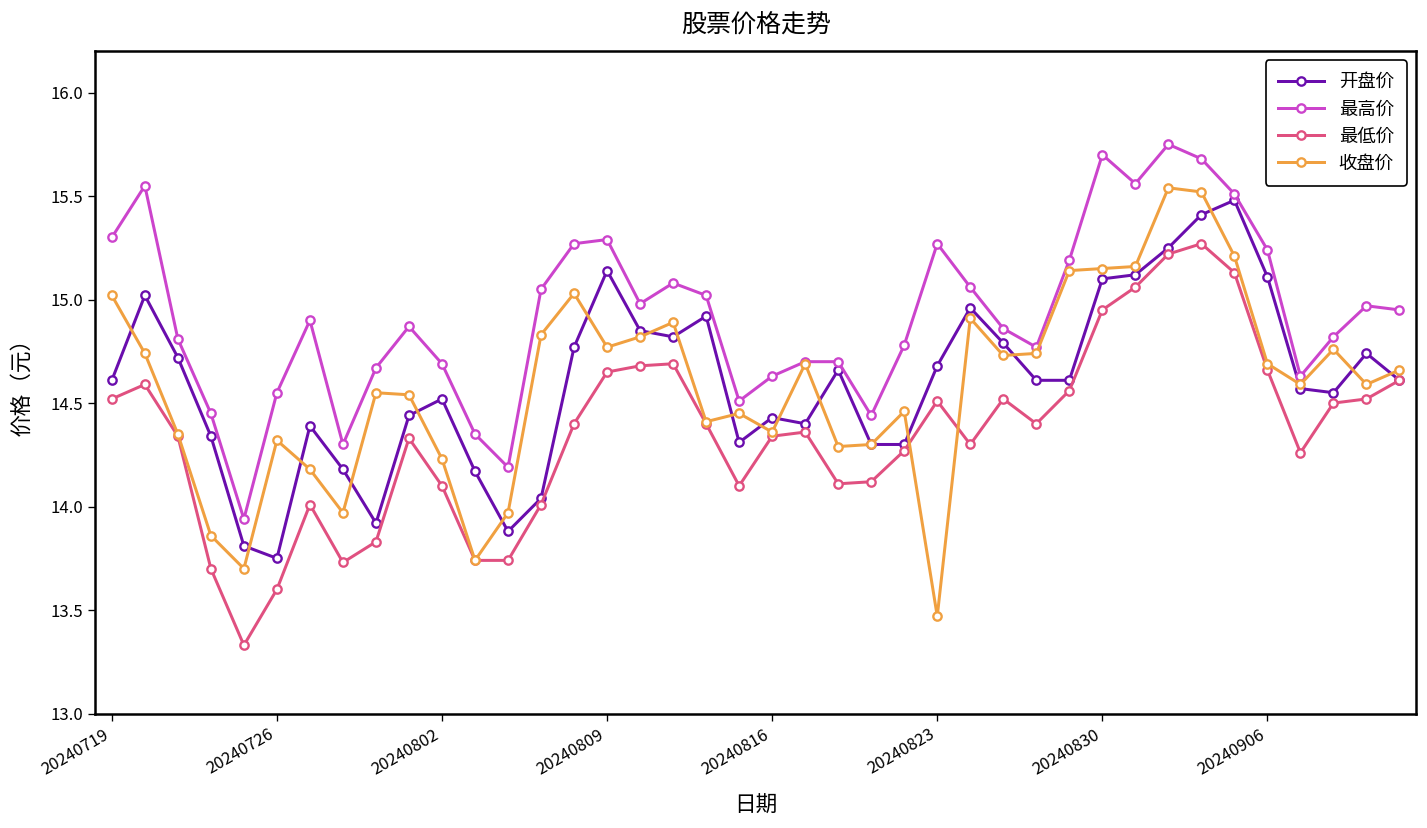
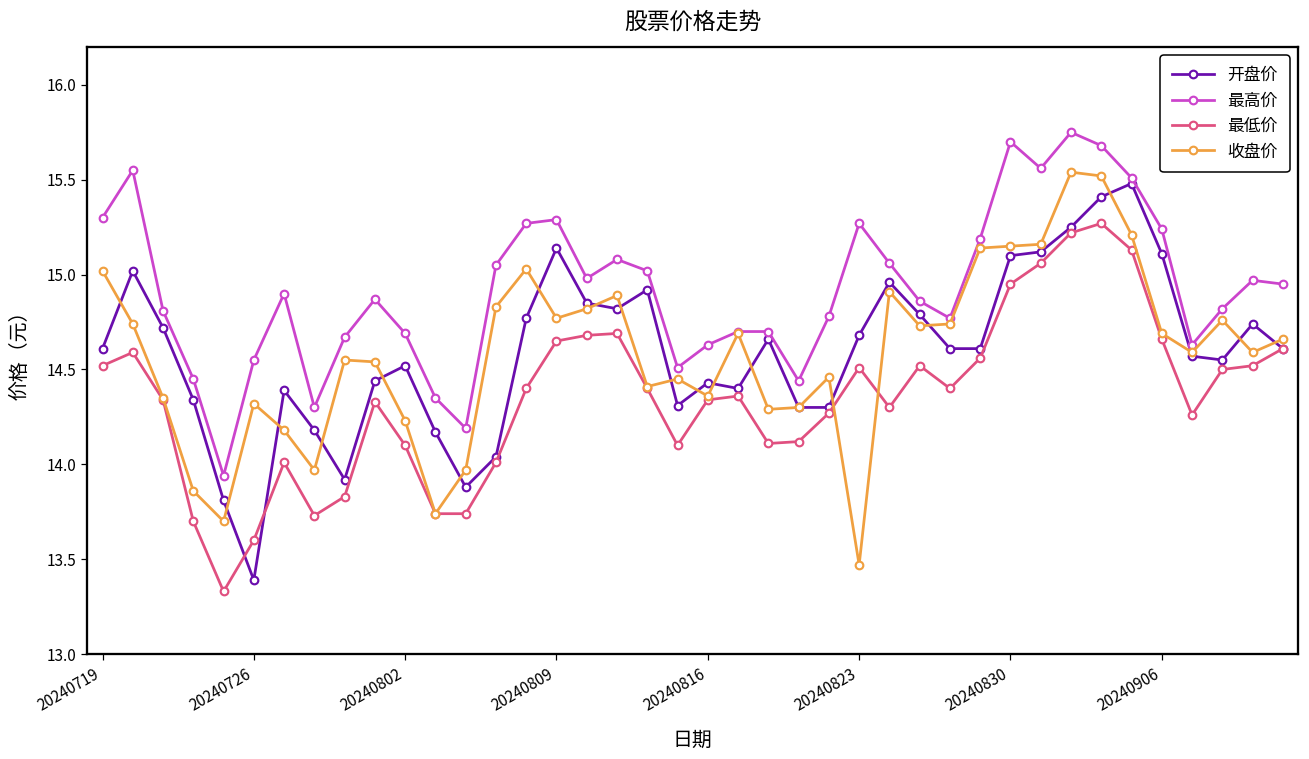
开盘价, 20240726: 13.75 -> 13.39
